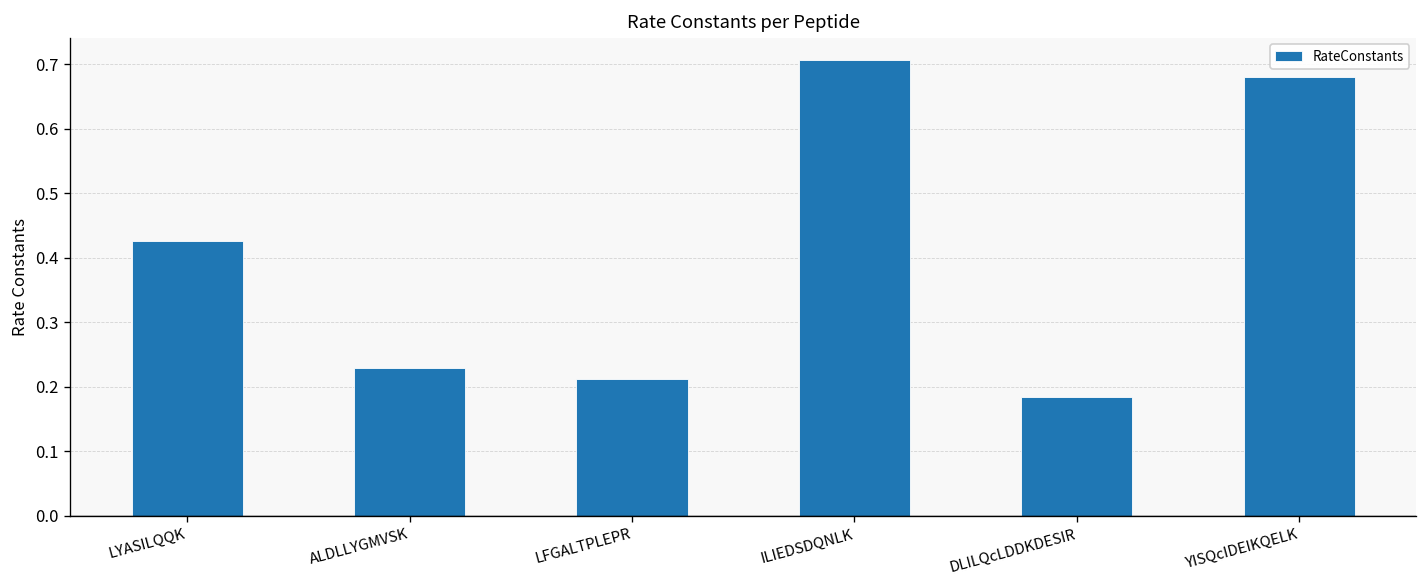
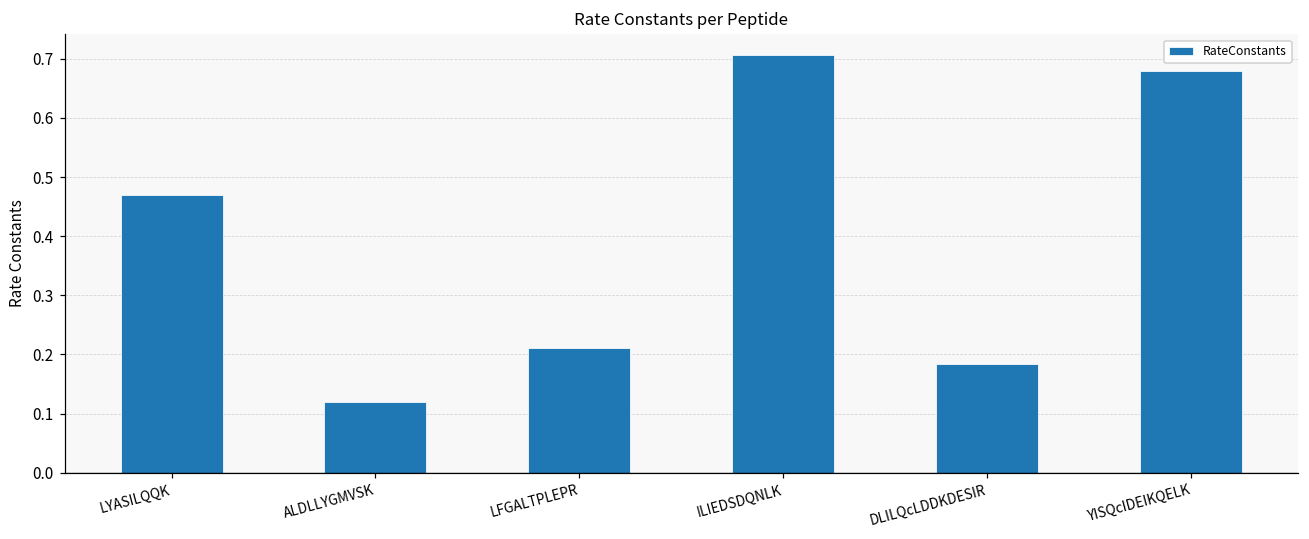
LYASILQQK: 0.43 -> 0.47
ALDLLYGMVSK: 0.23 -> 0.12
